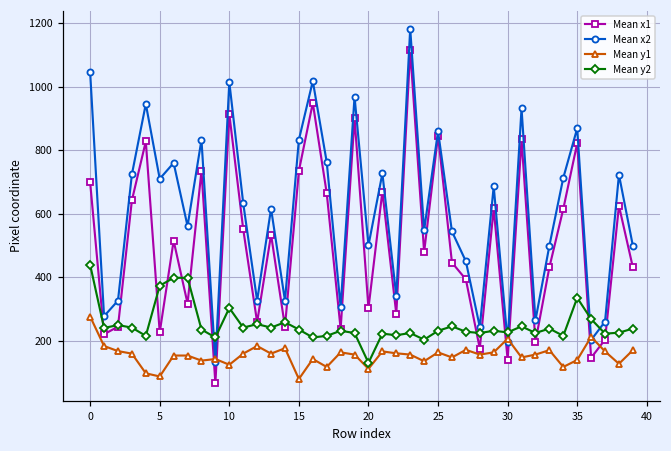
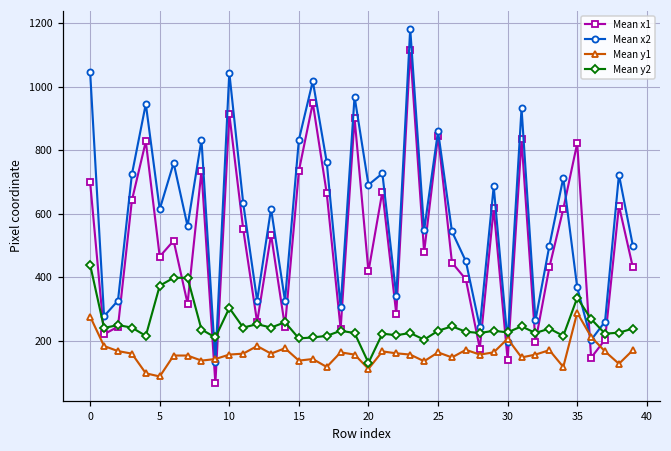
Mean x1, 5: 230 -> 470
Mean x2, 5: 710 -> 610
Mean x2, 10: 1020 -> 1050
Mean y1, 10: 120 -> 160
Mean y1, 15: 80 -> 140
Mean y2, 15: 240 -> 210
Mean x1, 20: 300 -> 420
Mean x2, 20: 500 -> 690
Mean x2, 35: 870 -> 370
Mean y1, 35: 140 -> 290
